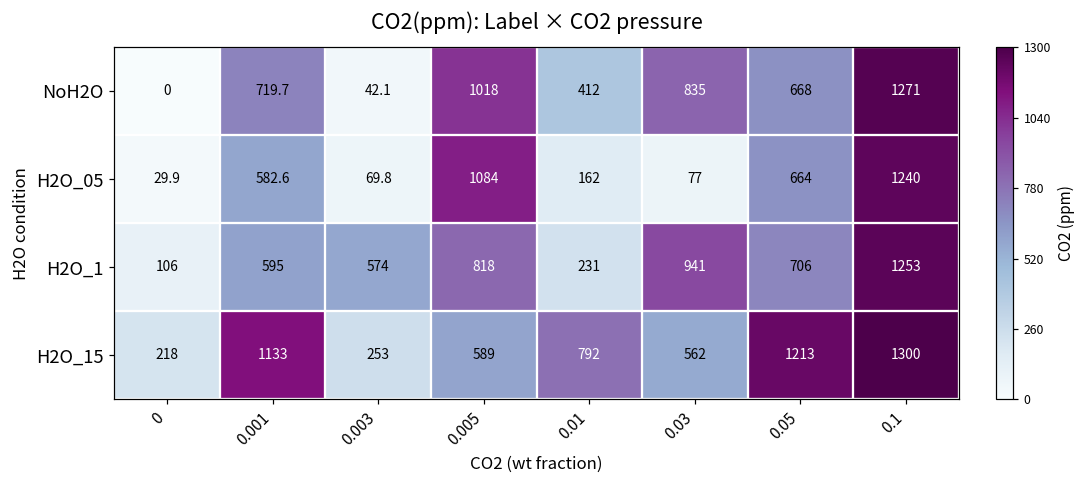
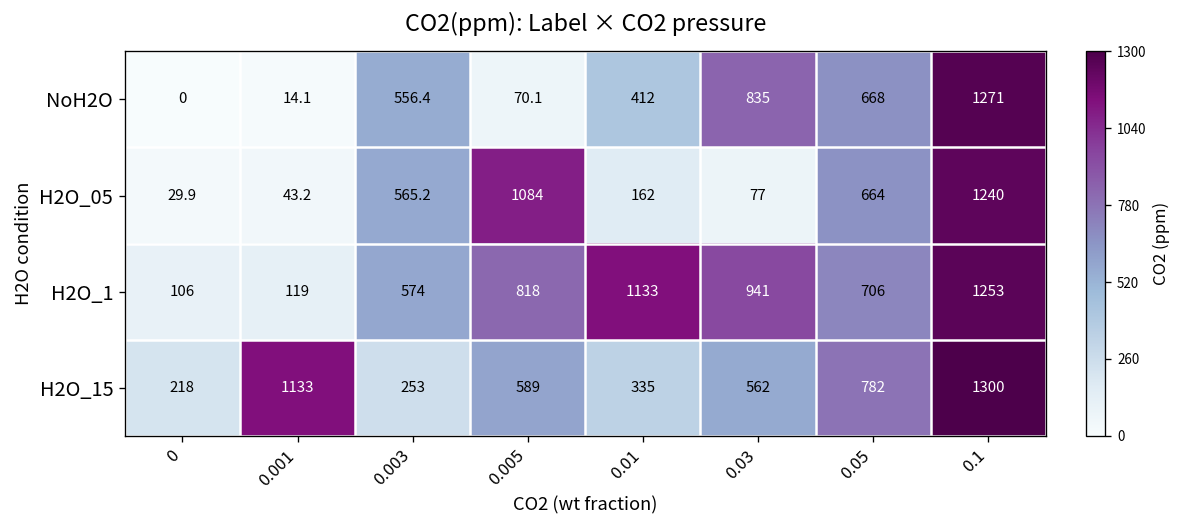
NoH2O, 0.001: 719.7 -> 14.1
NoH2O, 0.003: 42.1 -> 556.4
NoH2O, 0.005: 1018 -> 70.1
H2O_05, 0.001: 582.6 -> 43.2
H2O_05, 0.003: 69.8 -> 565.2
H2O_1, 0.001: 595 -> 119
H2O_1, 0.01: 231 -> 1133
H2O_15, 0.01: 792 -> 335
H2O_15, 0.05: 1213 -> 782
